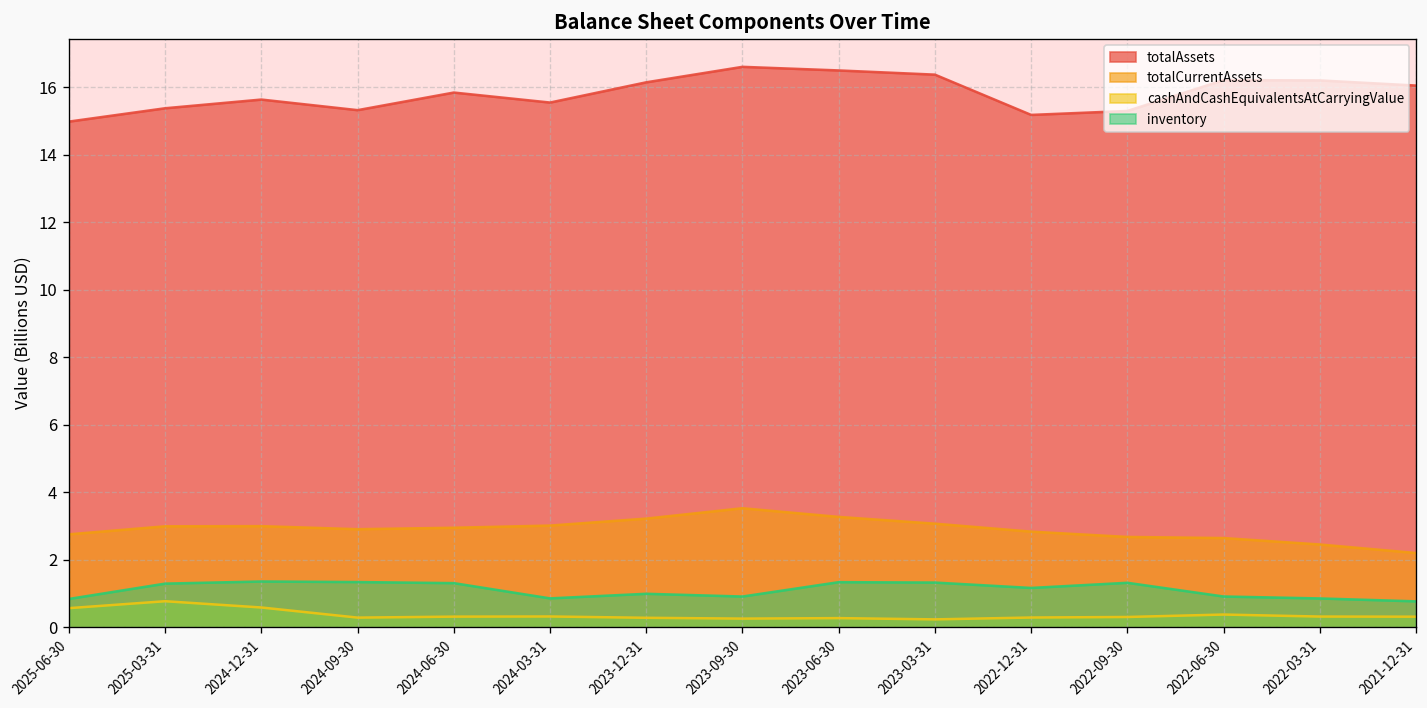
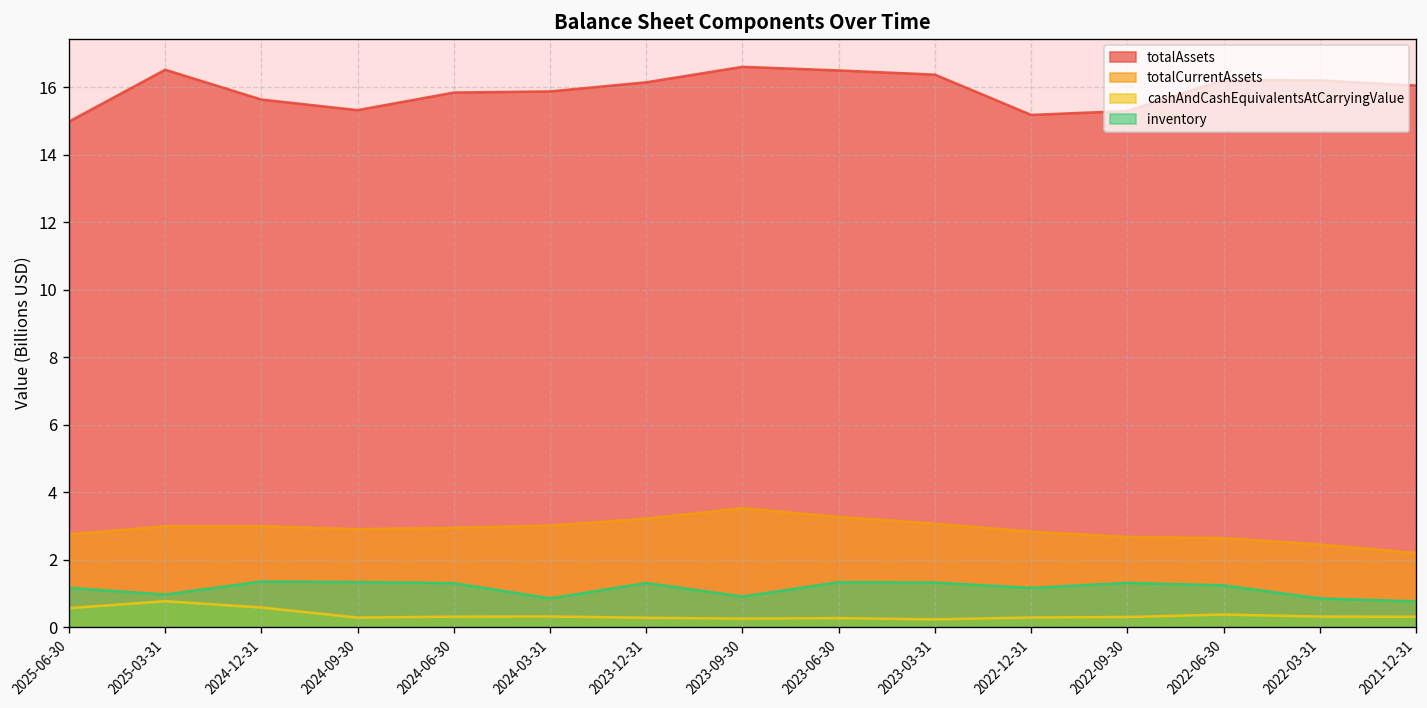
inventory, 2025-06-30: 0.8 -> 1.2
totalAssets, 2025-03-31: 15.4 -> 16.5
inventory, 2025-03-31: 1.3 -> 1.0
totalAssets, 2024-03-31: 15.5 -> 15.9
inventory, 2023-12-31: 1.0 -> 1.3
inventory, 2022-06-30: 0.9 -> 1.2
